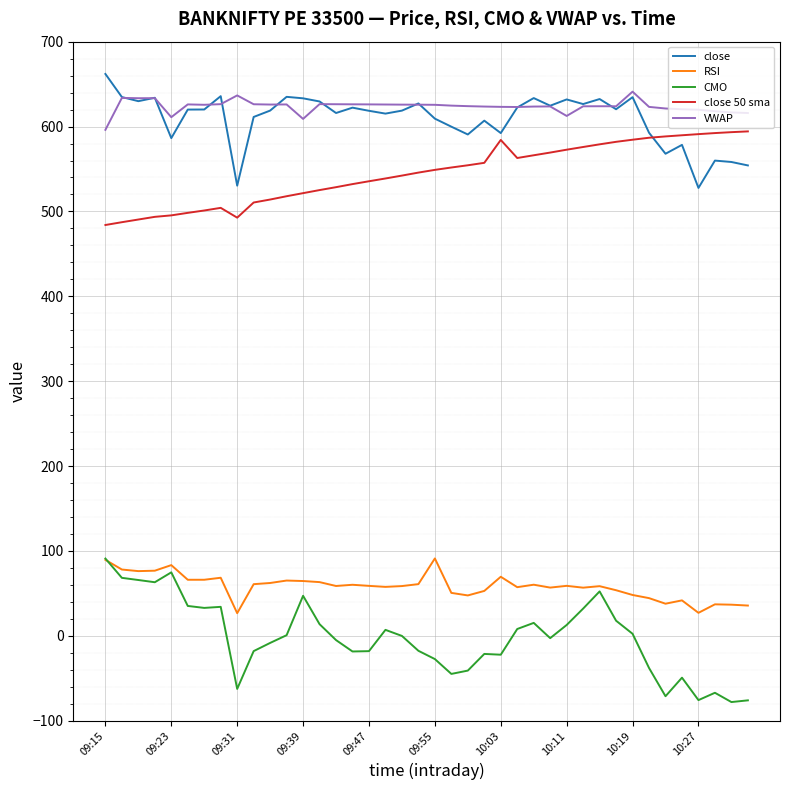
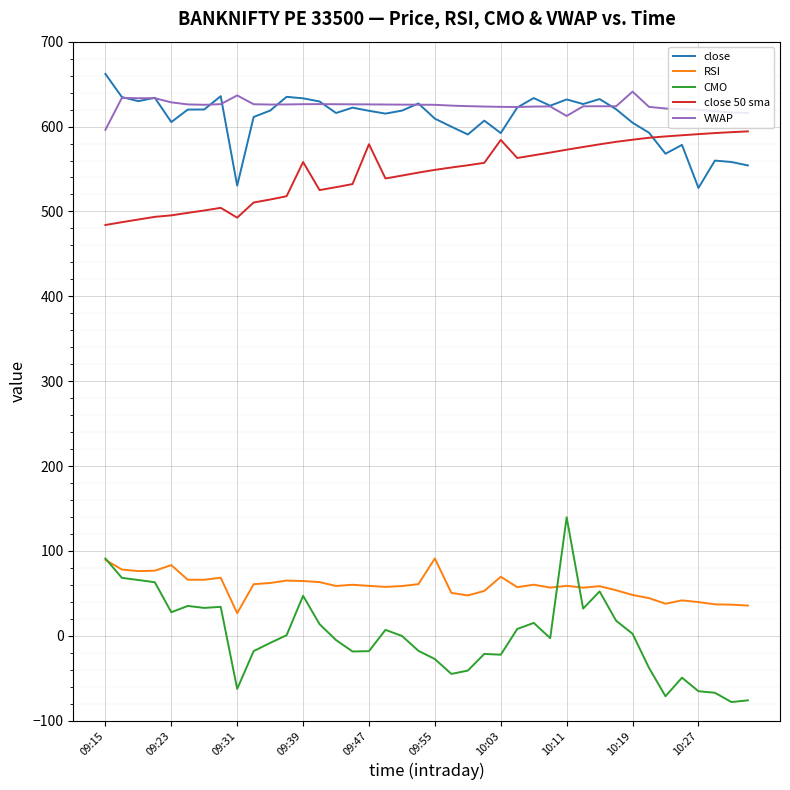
close, 09:23: 590 -> 610
CMO, 09:23: 70 -> 30
VWAP, 09:23: 610 -> 630
close 50 sma, 09:39: 520 -> 560
VWAP, 09:39: 610 -> 630
close 50 sma, 09:47: 540 -> 580
CMO, 10:11: 10 -> 140
close, 10:19: 630 -> 600
RSI, 10:27: 30 -> 40
CMO, 10:27: -80 -> -70
